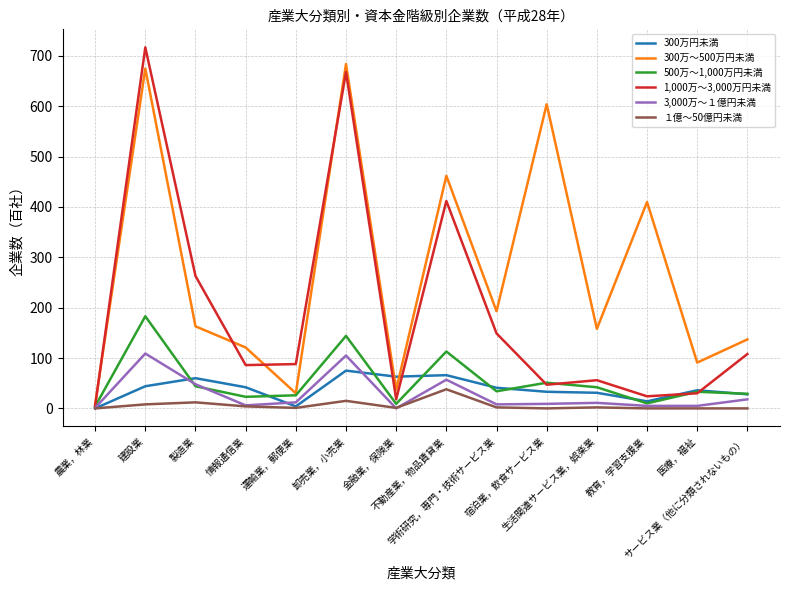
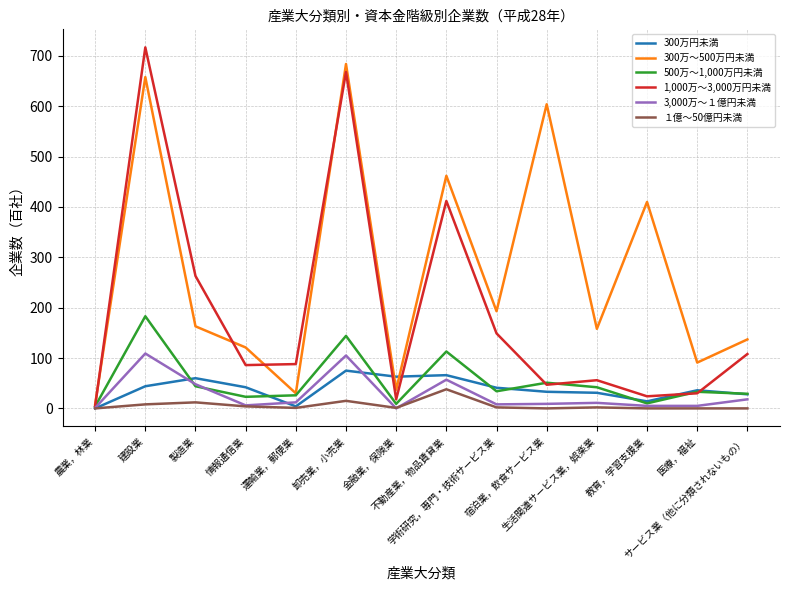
300万～500万円未満, 建設業: 680 -> 660
